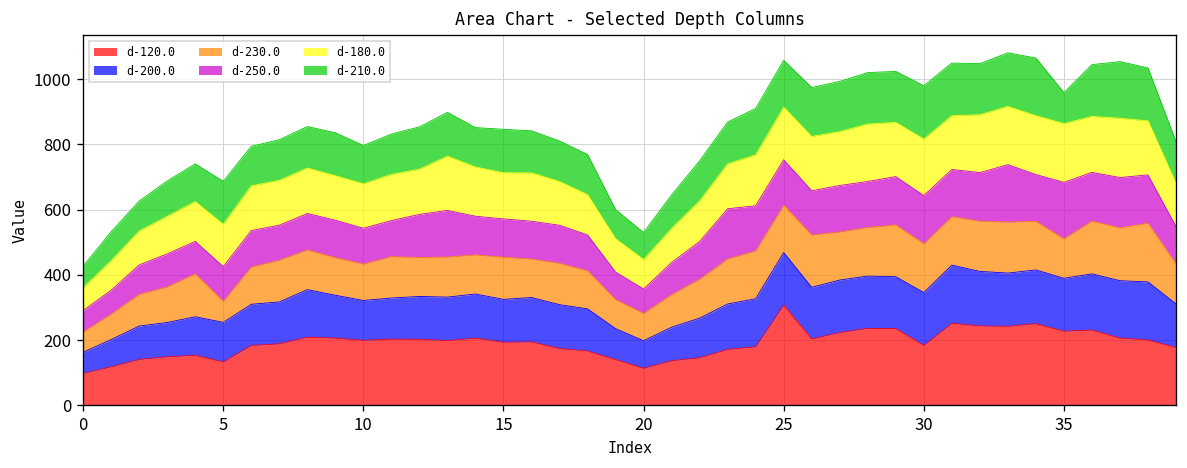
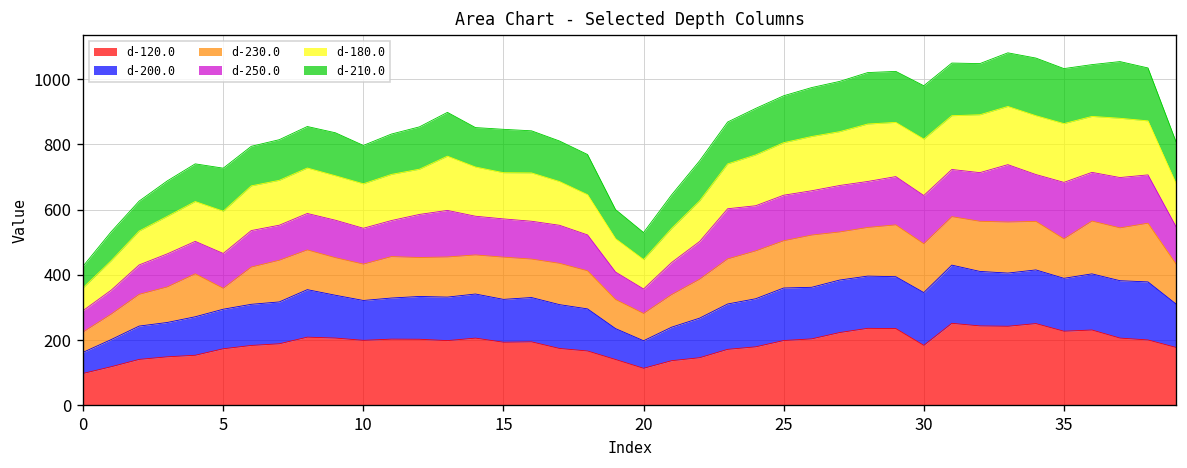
d-120.0, 5: 130 -> 170
d-120.0, 25: 310 -> 200
d-210.0, 35: 100 -> 170
